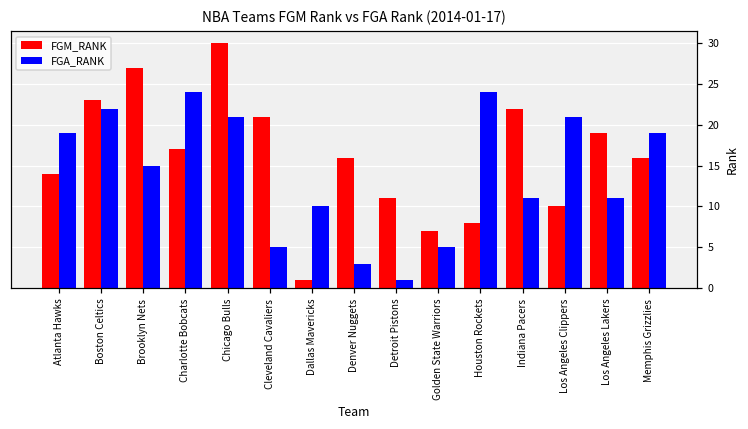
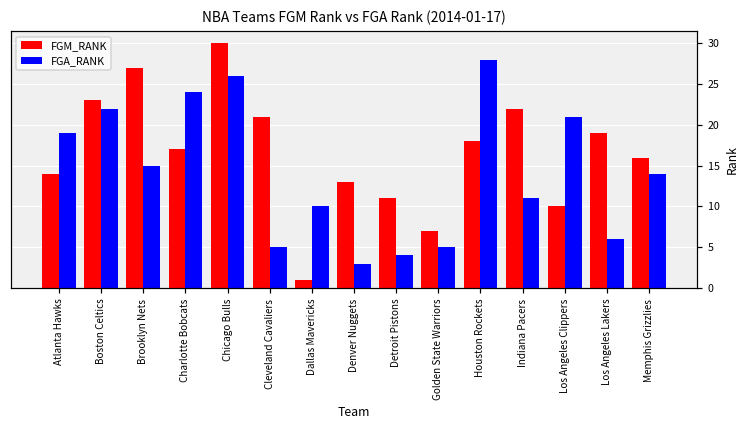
FGA_RANK, Chicago Bulls: 21 -> 26
FGM_RANK, Denver Nuggets: 16 -> 13
FGA_RANK, Detroit Pistons: 1 -> 4
FGM_RANK, Houston Rockets: 8 -> 18
FGA_RANK, Houston Rockets: 24 -> 28
FGA_RANK, Los Angeles Lakers: 11 -> 6
FGA_RANK, Memphis Grizzlies: 19 -> 14
